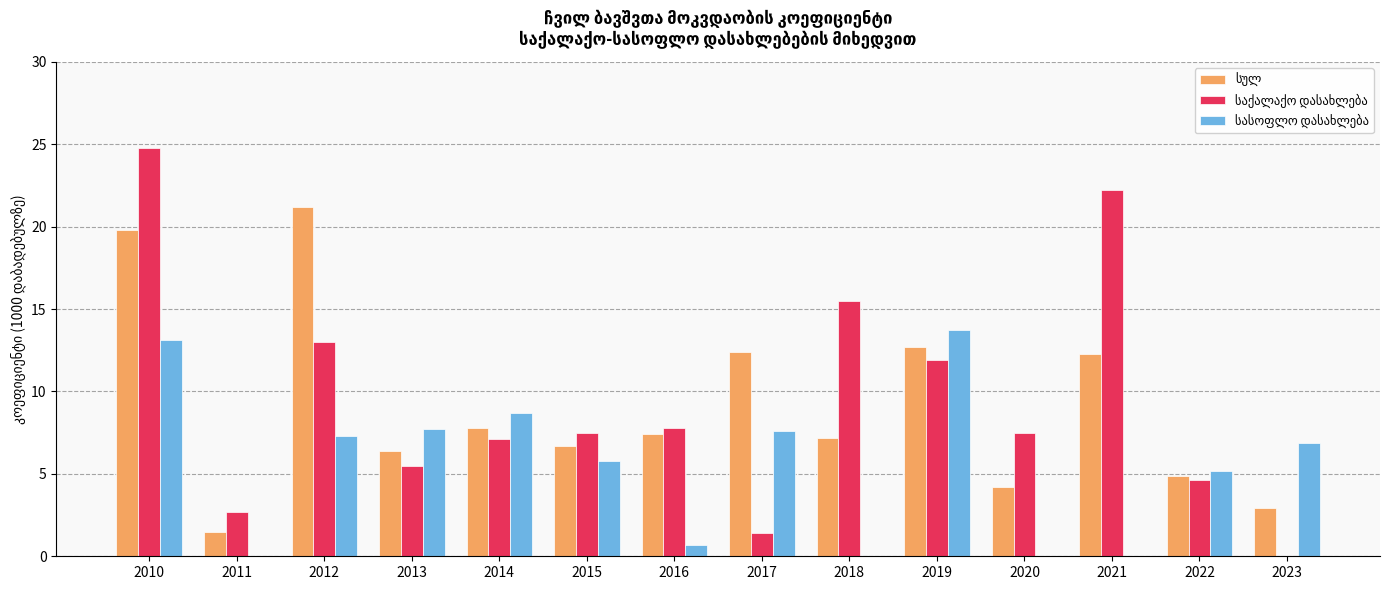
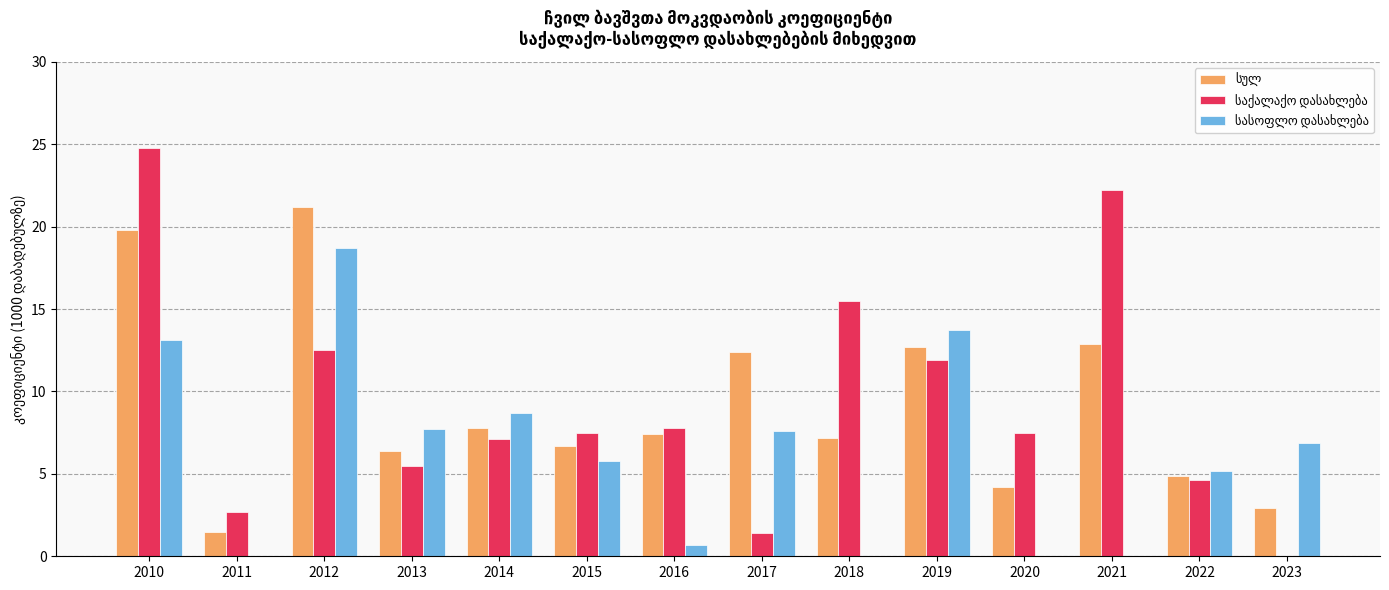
საქალაქო დასახლება, 2012: 13.0 -> 12.5
სასოფლო დასახლება, 2012: 7.3 -> 18.7
სულ, 2021: 12.3 -> 12.9
